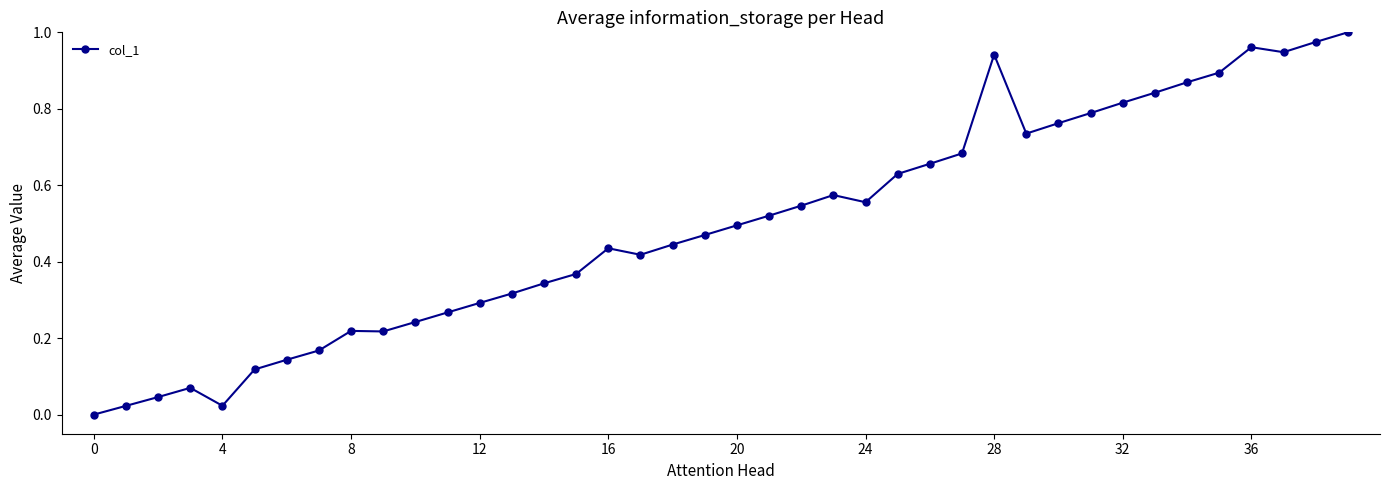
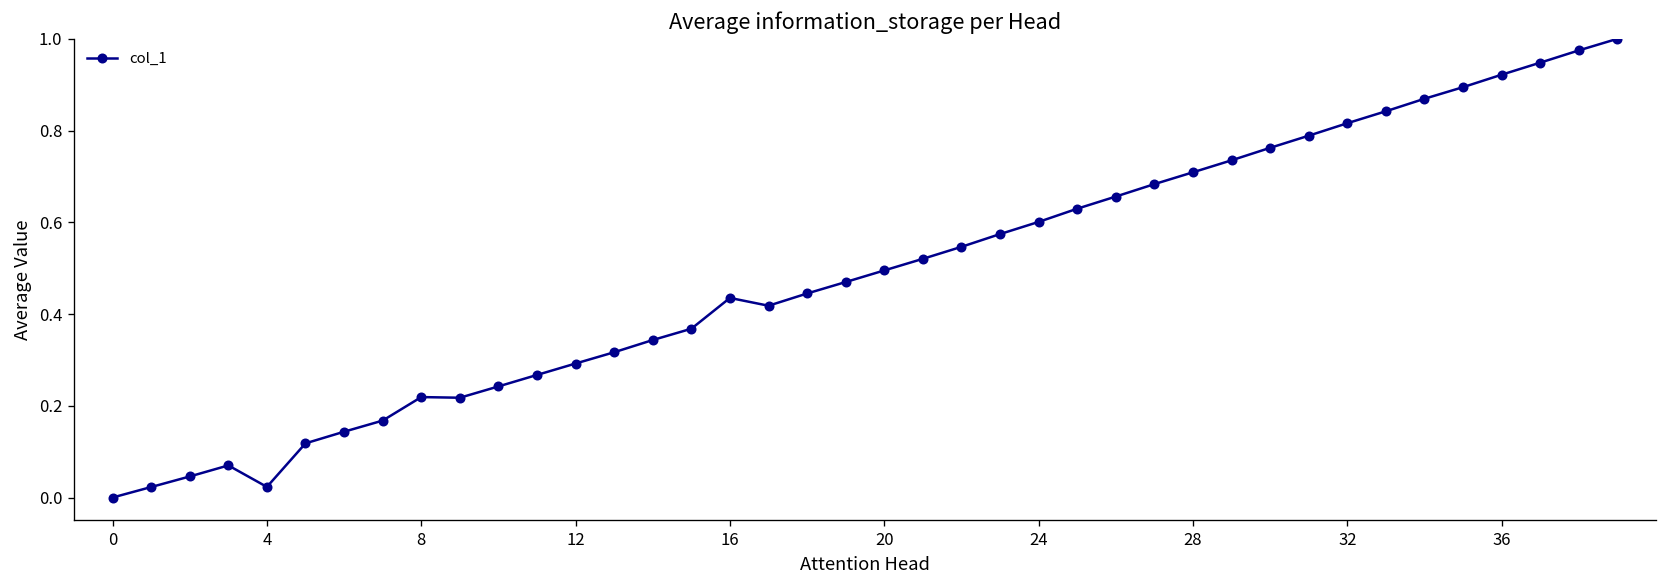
24: 0.56 -> 0.60
28: 0.94 -> 0.71
36: 0.96 -> 0.92
